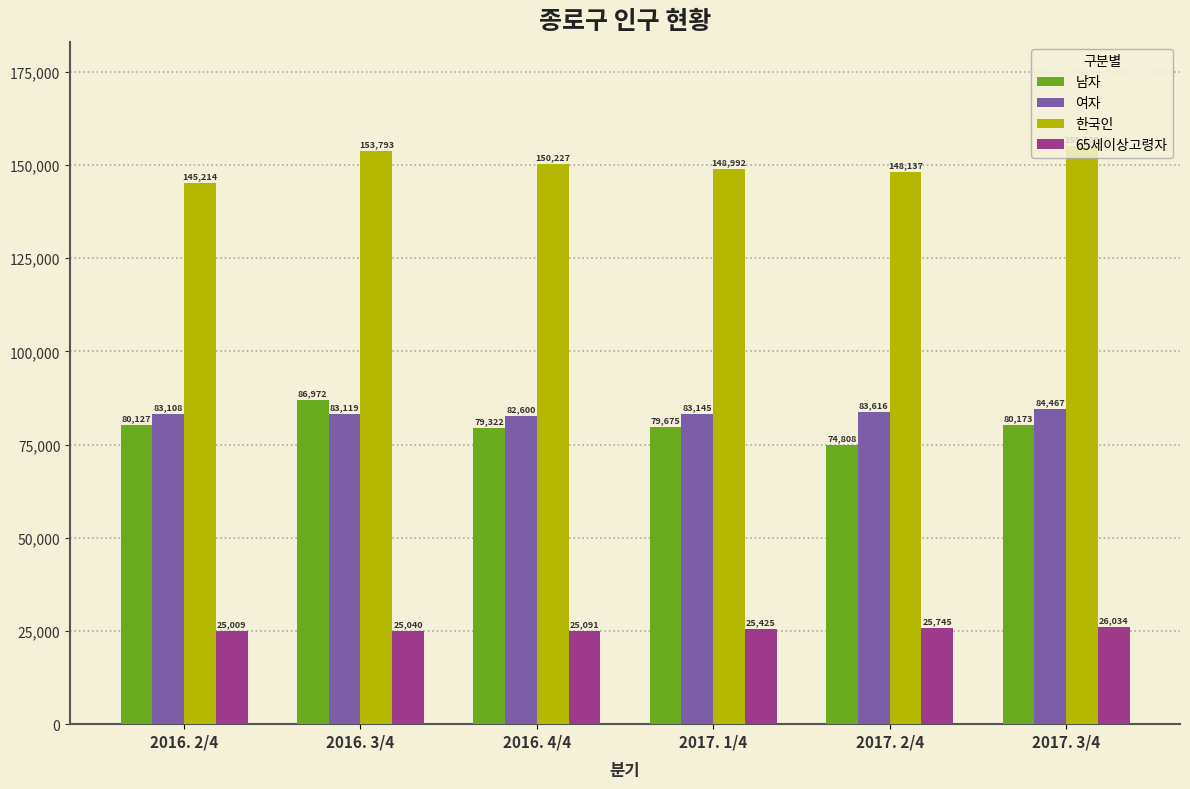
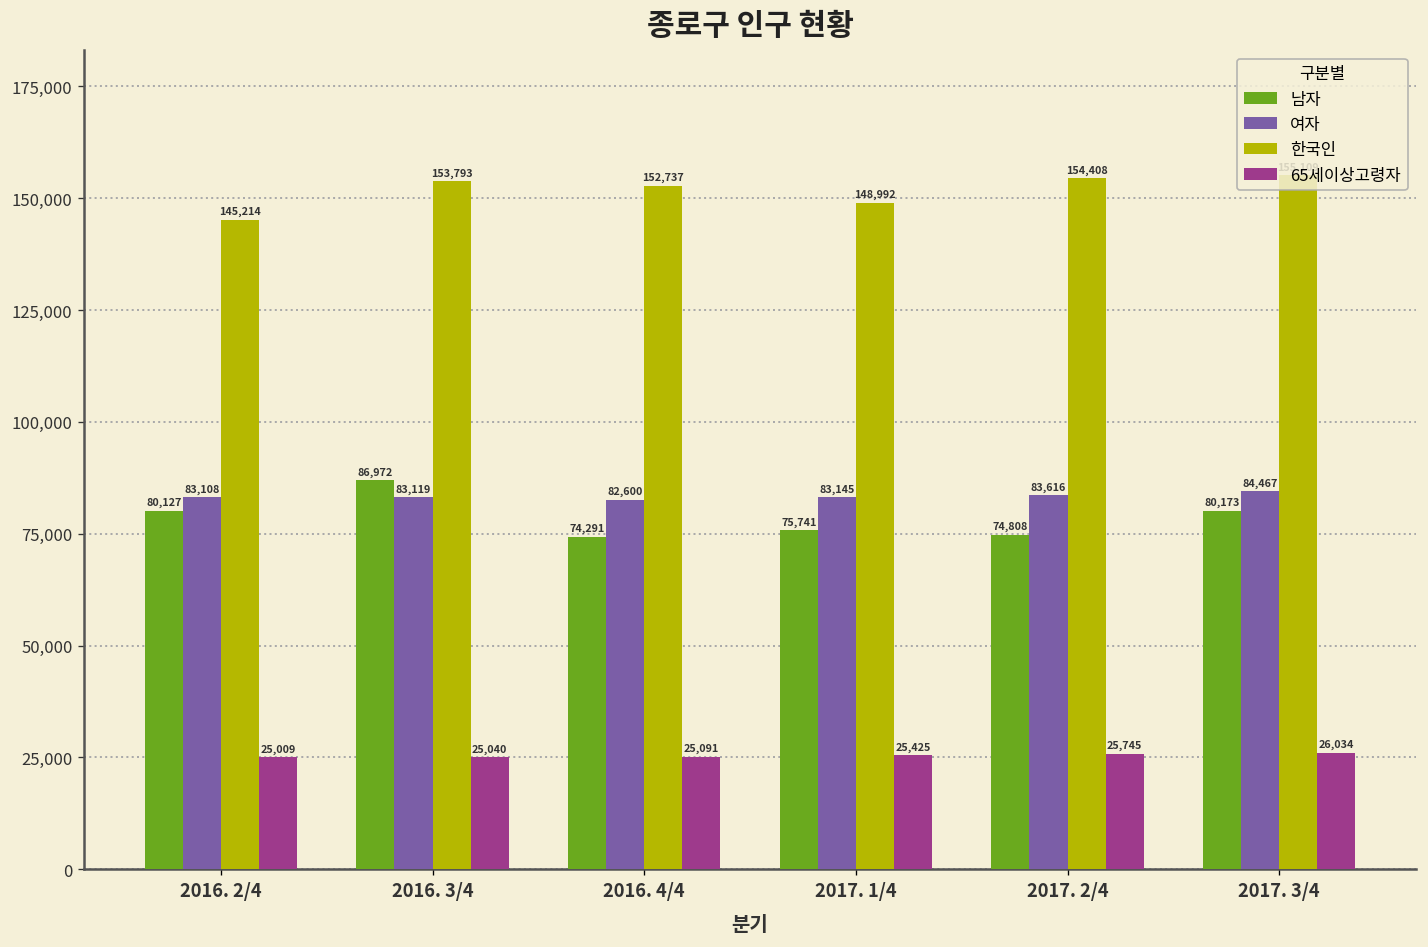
남자, 2016. 4/4: 79,322 -> 74,291
한국인, 2016. 4/4: 150,227 -> 152,737
남자, 2017. 1/4: 79,675 -> 75,741
한국인, 2017. 2/4: 148,137 -> 154,408
